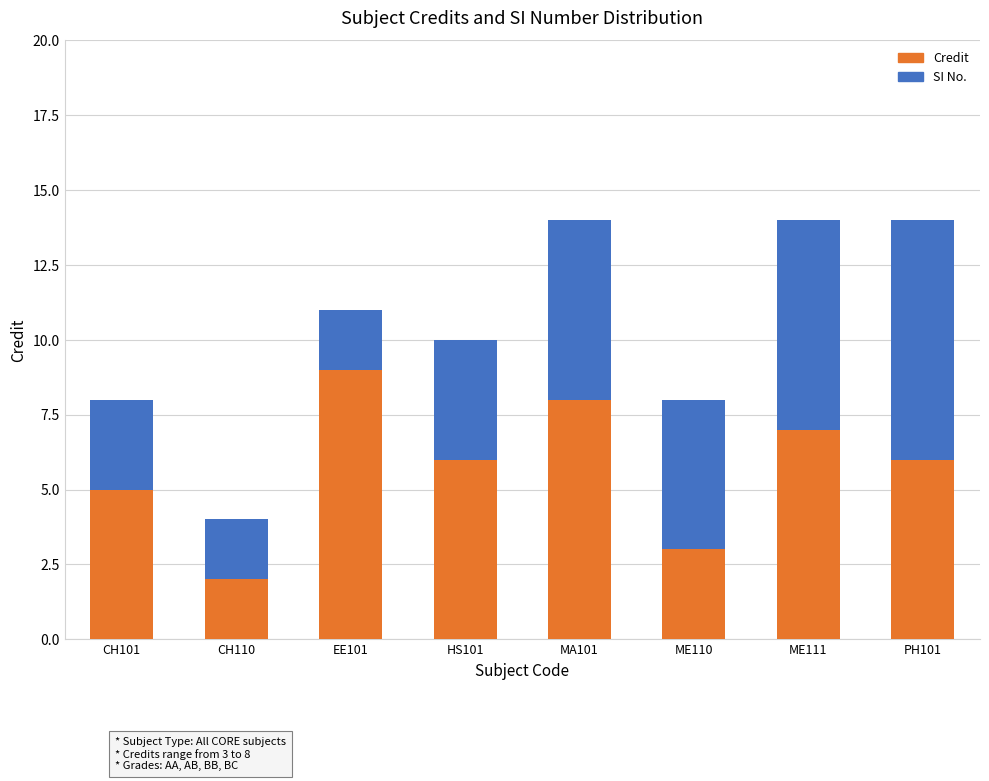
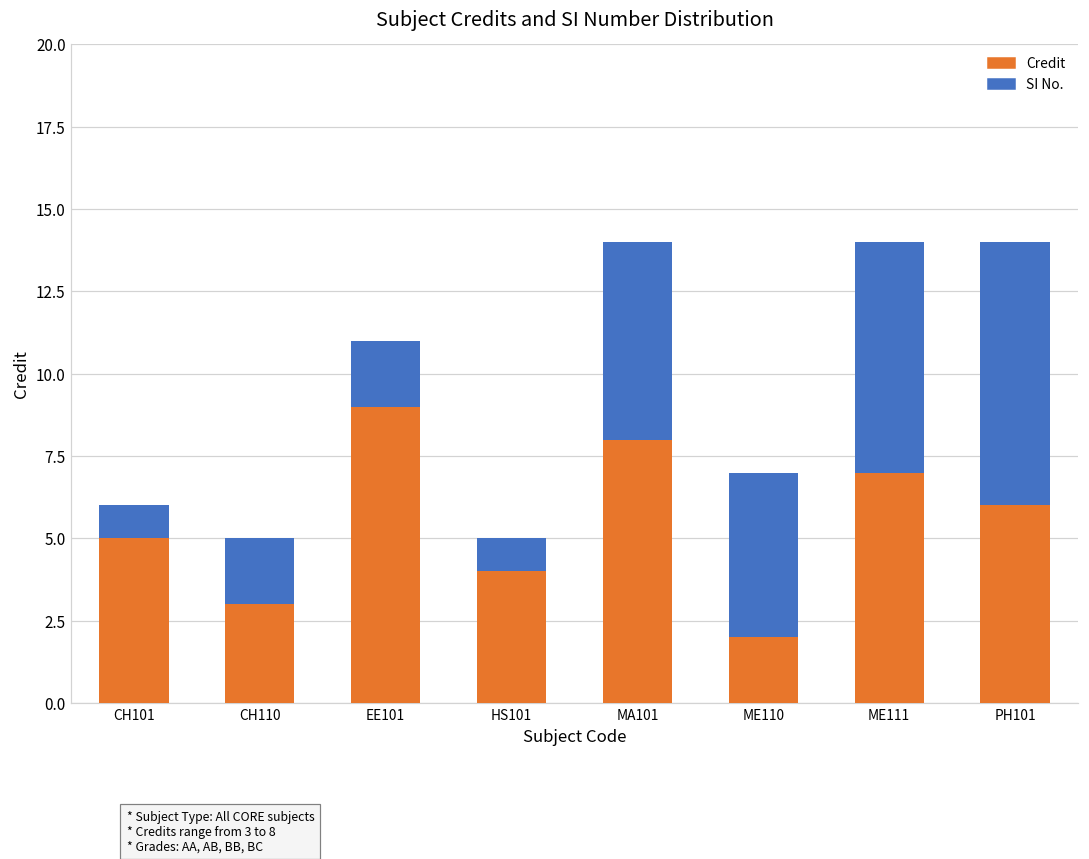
SI No., CH101: 3 -> 1
Credit, CH110: 2 -> 3
Credit, HS101: 6 -> 4
SI No., HS101: 4 -> 1
Credit, ME110: 3 -> 2
